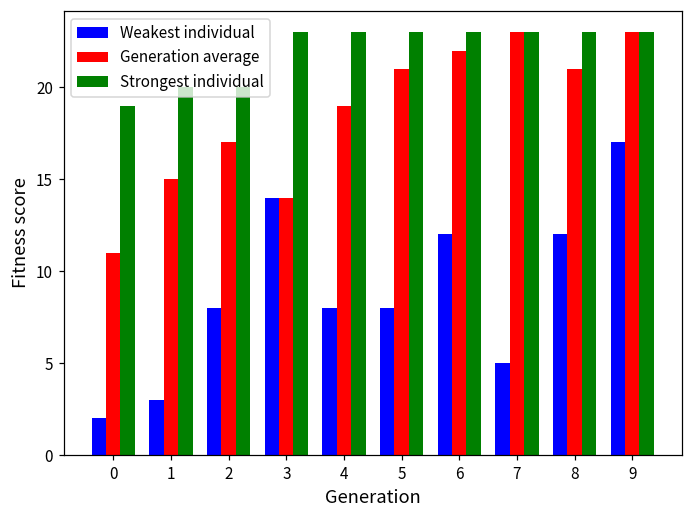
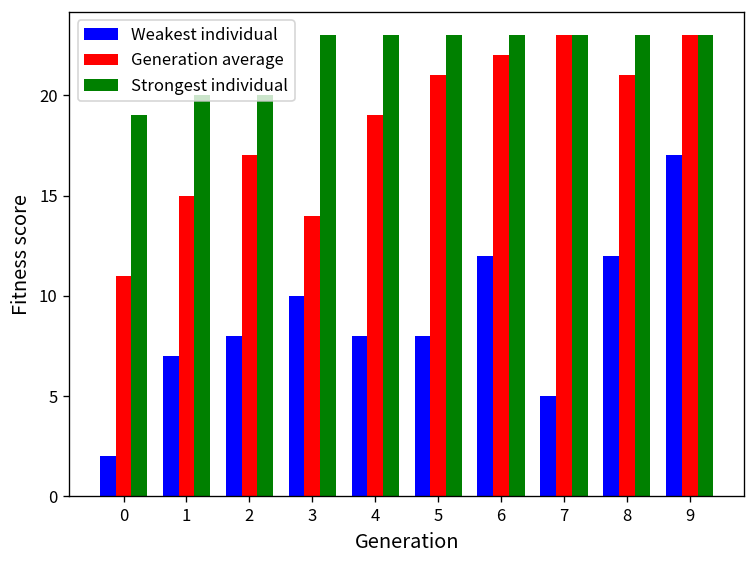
Weakest individual, 1: 3 -> 7
Weakest individual, 3: 14 -> 10
